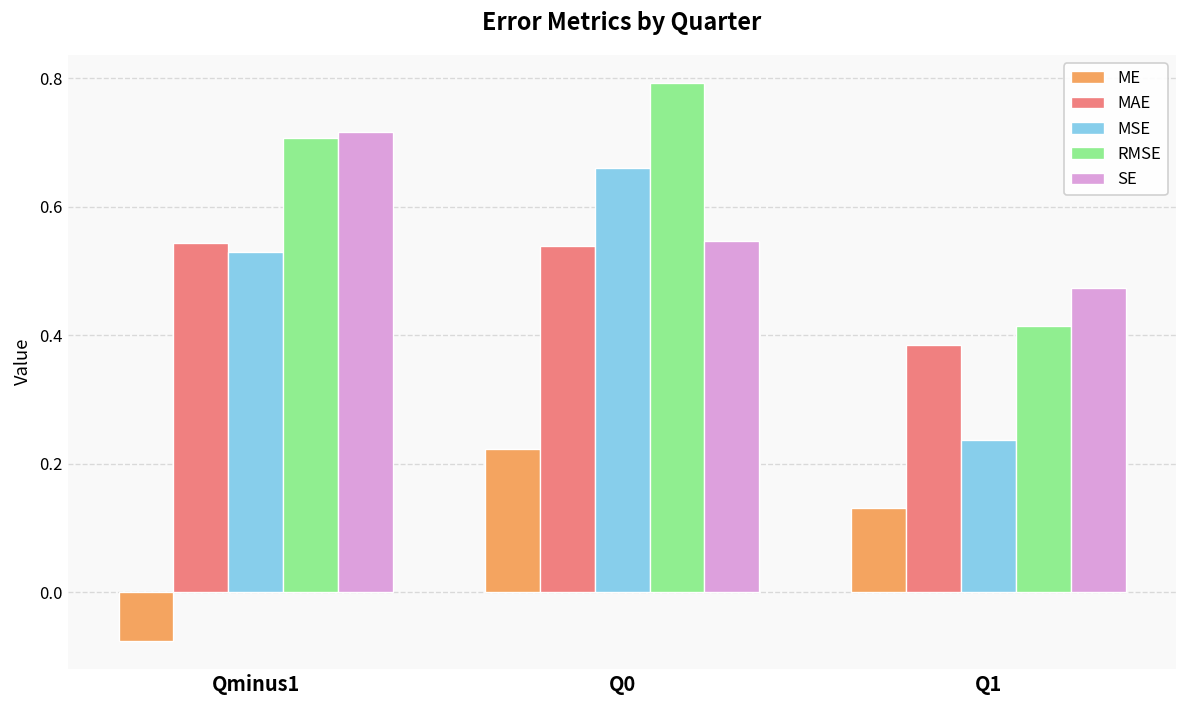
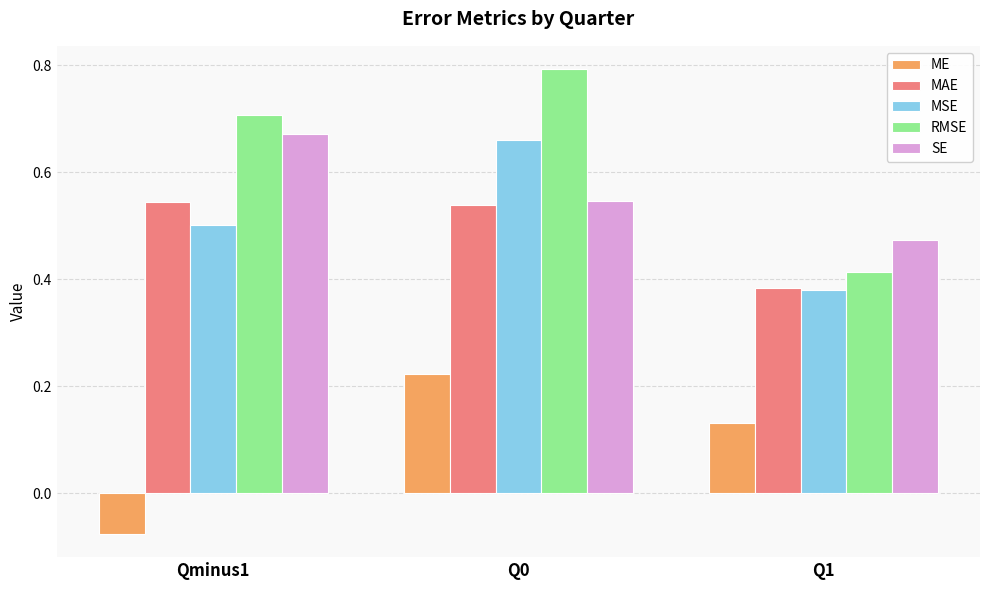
MSE, Qminus1: 0.53 -> 0.50
SE, Qminus1: 0.72 -> 0.67
MSE, Q1: 0.24 -> 0.38
